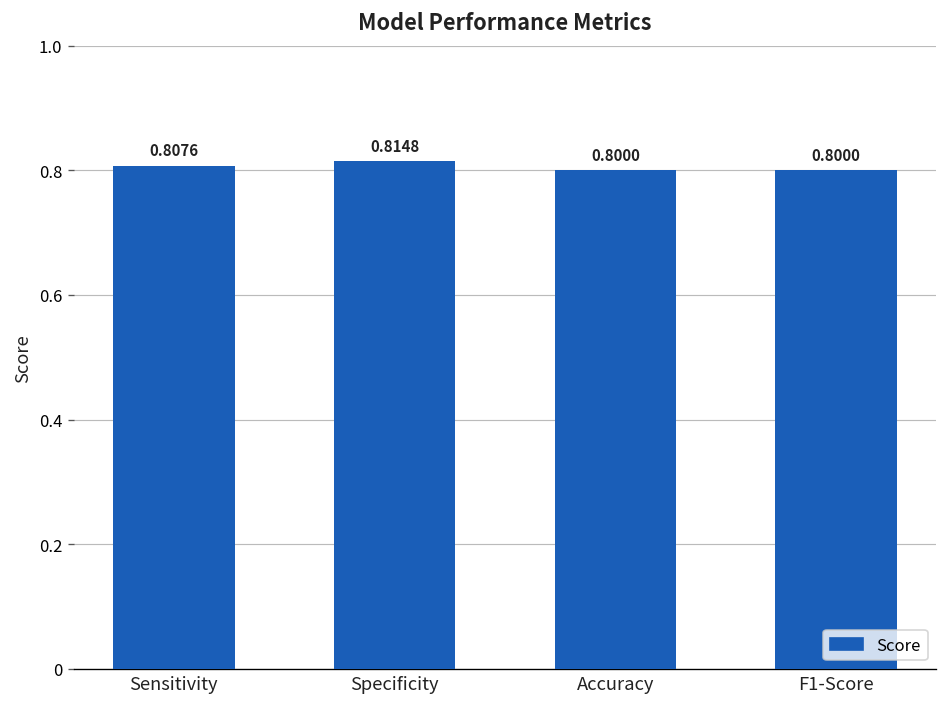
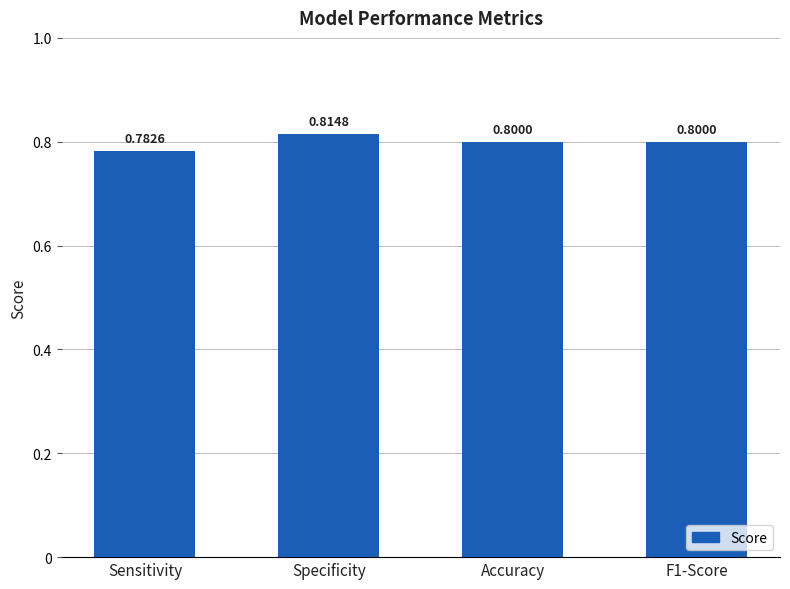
Sensitivity: 0.8076 -> 0.7826
